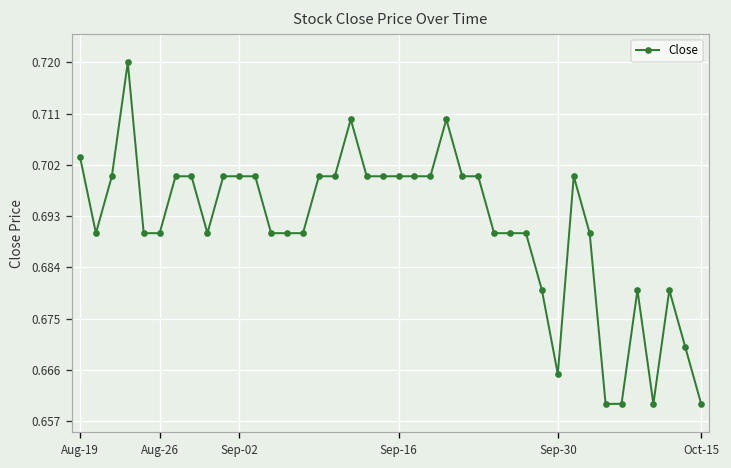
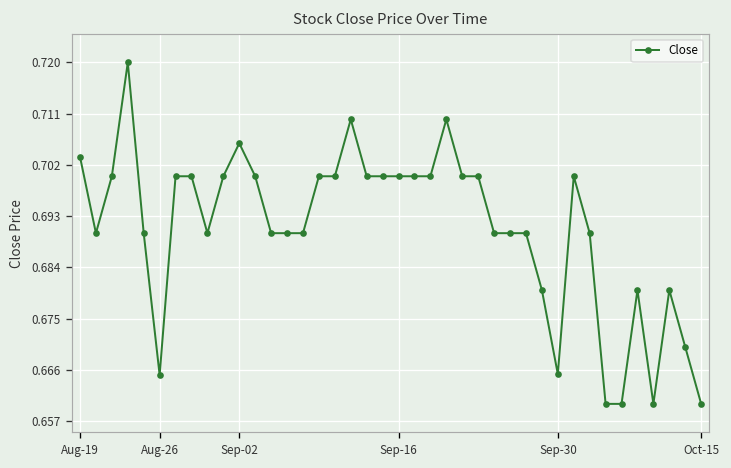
Aug-26: 0.690 -> 0.665
Sep-02: 0.700 -> 0.706
